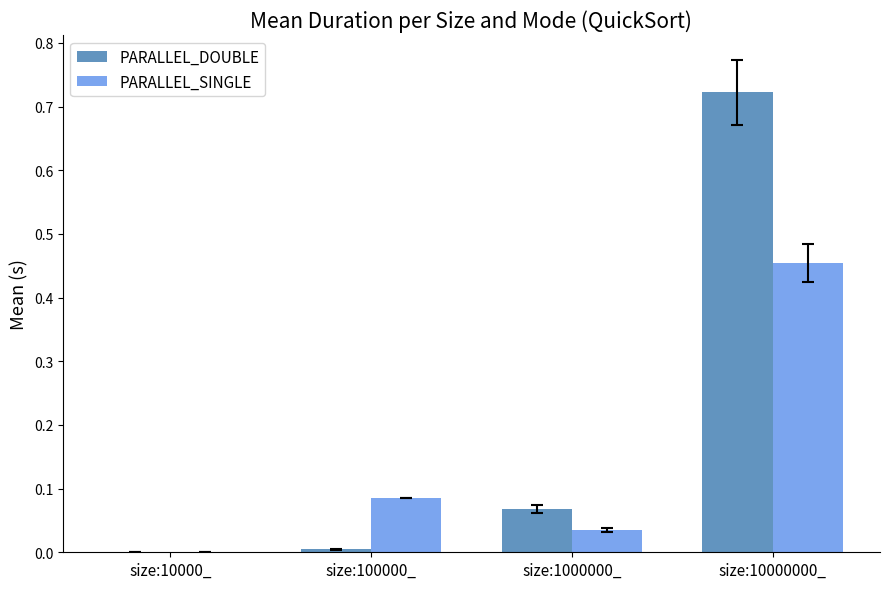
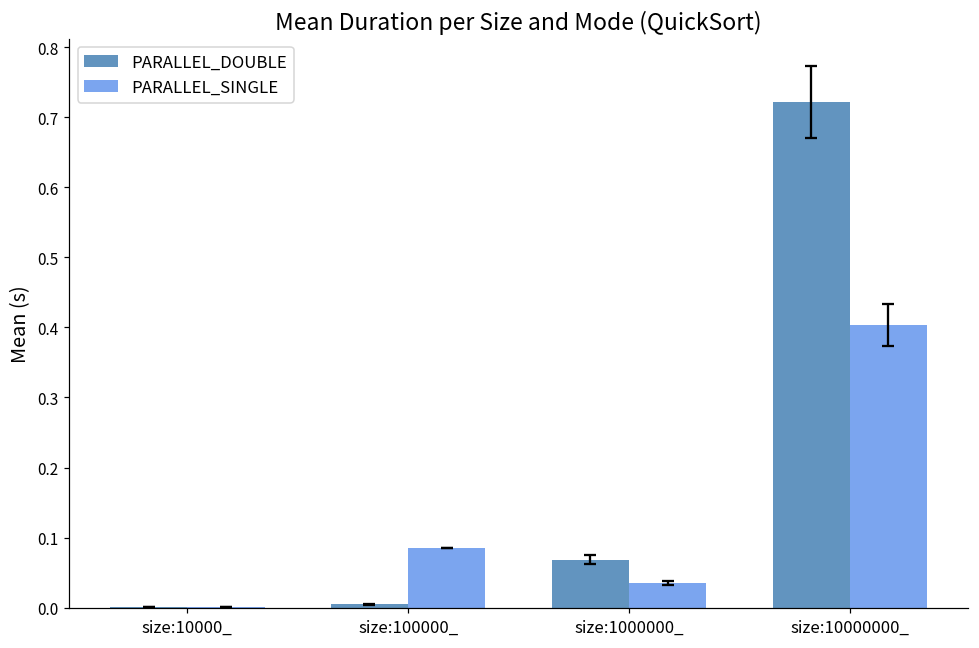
PARALLEL_SINGLE, size:10000000_: 0.45 -> 0.40
